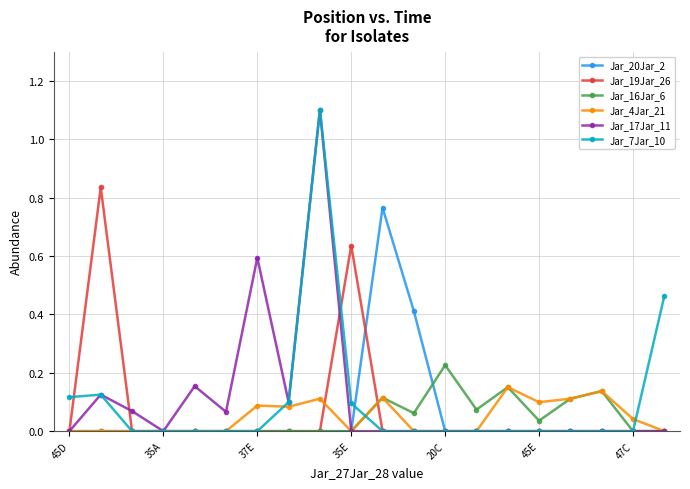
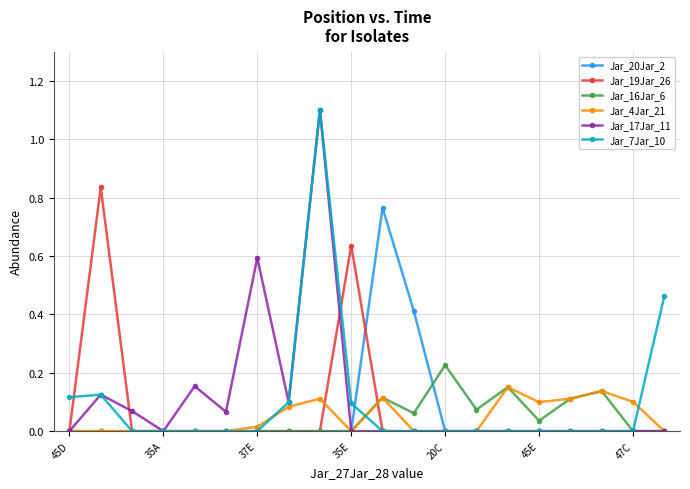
Jar_4Jar_21, 37E: 0.09 -> 0.02
Jar_4Jar_21, 47C: 0.04 -> 0.10
